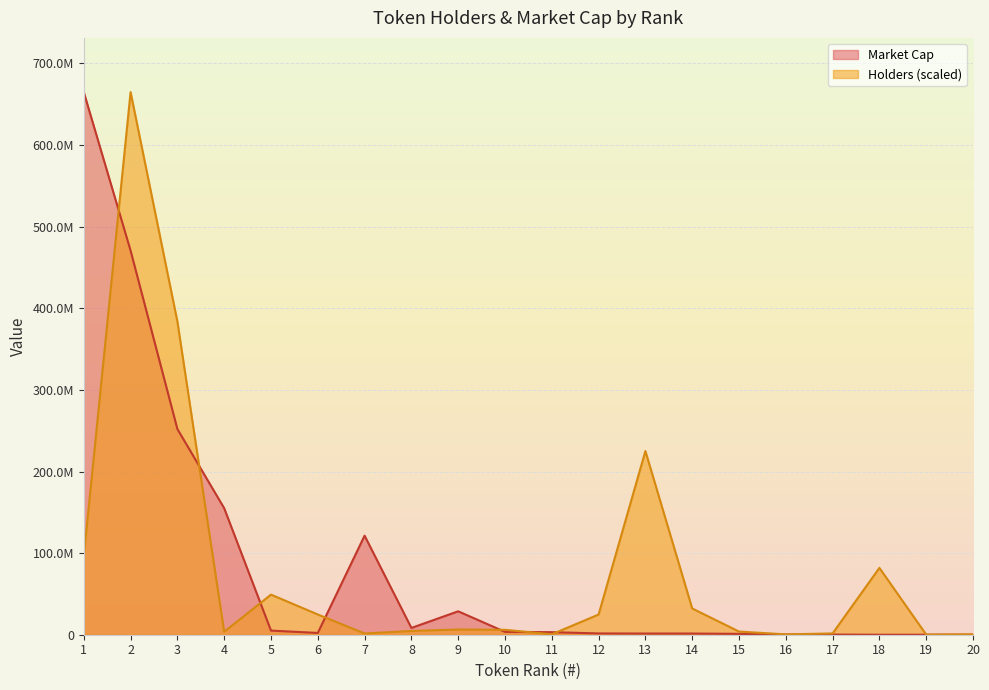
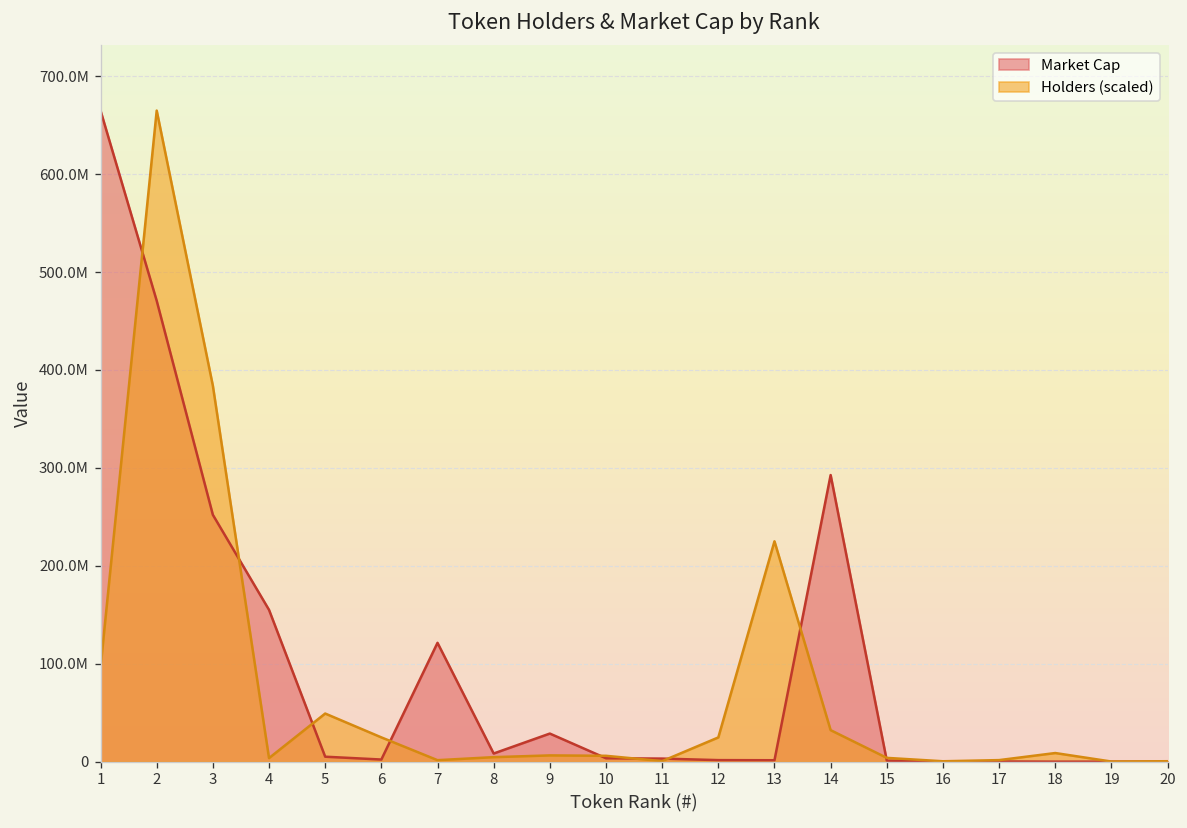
Market Cap, 14: 0 -> 290000000
Holders (scaled), 18: 80000000 -> 10000000
